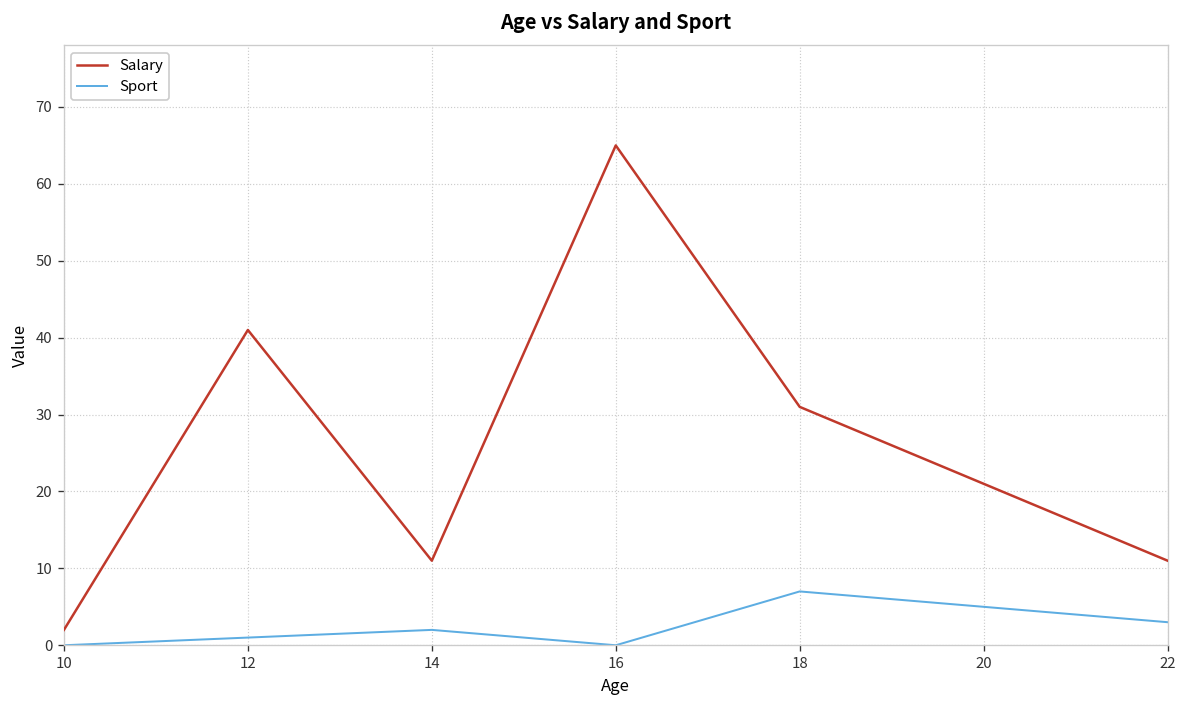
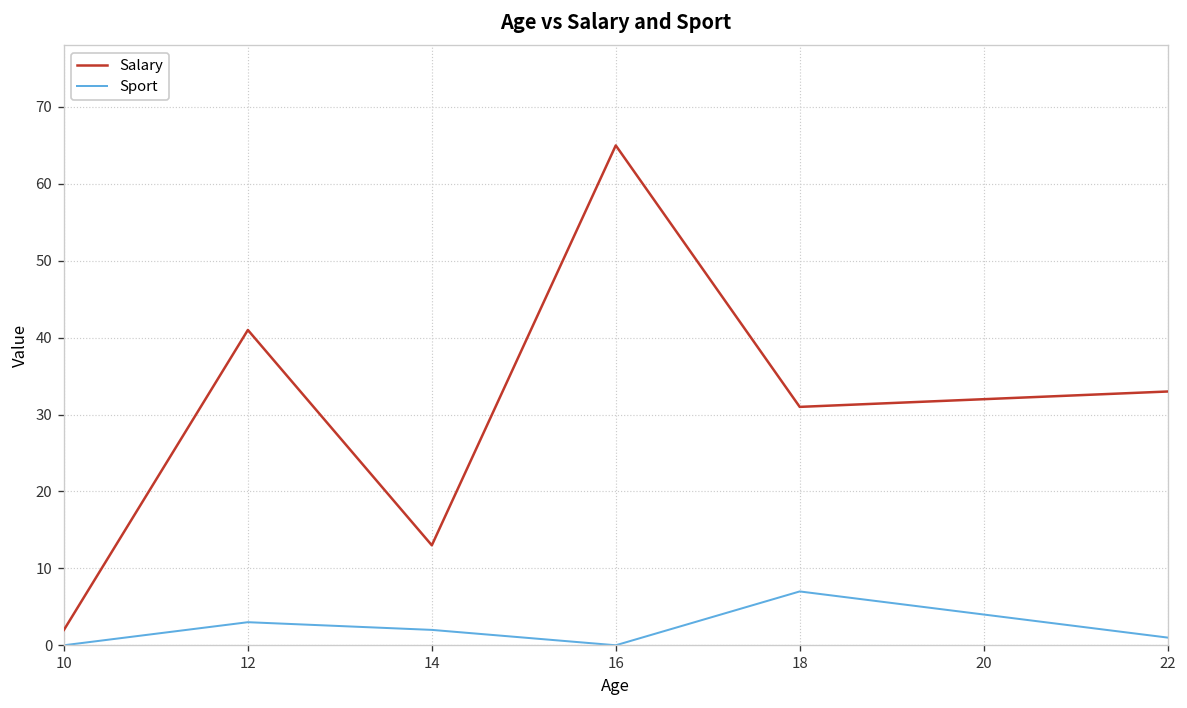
Sport, 12: 1 -> 3
Salary, 14: 11 -> 13
Salary, 22: 11 -> 33
Sport, 22: 3 -> 1
